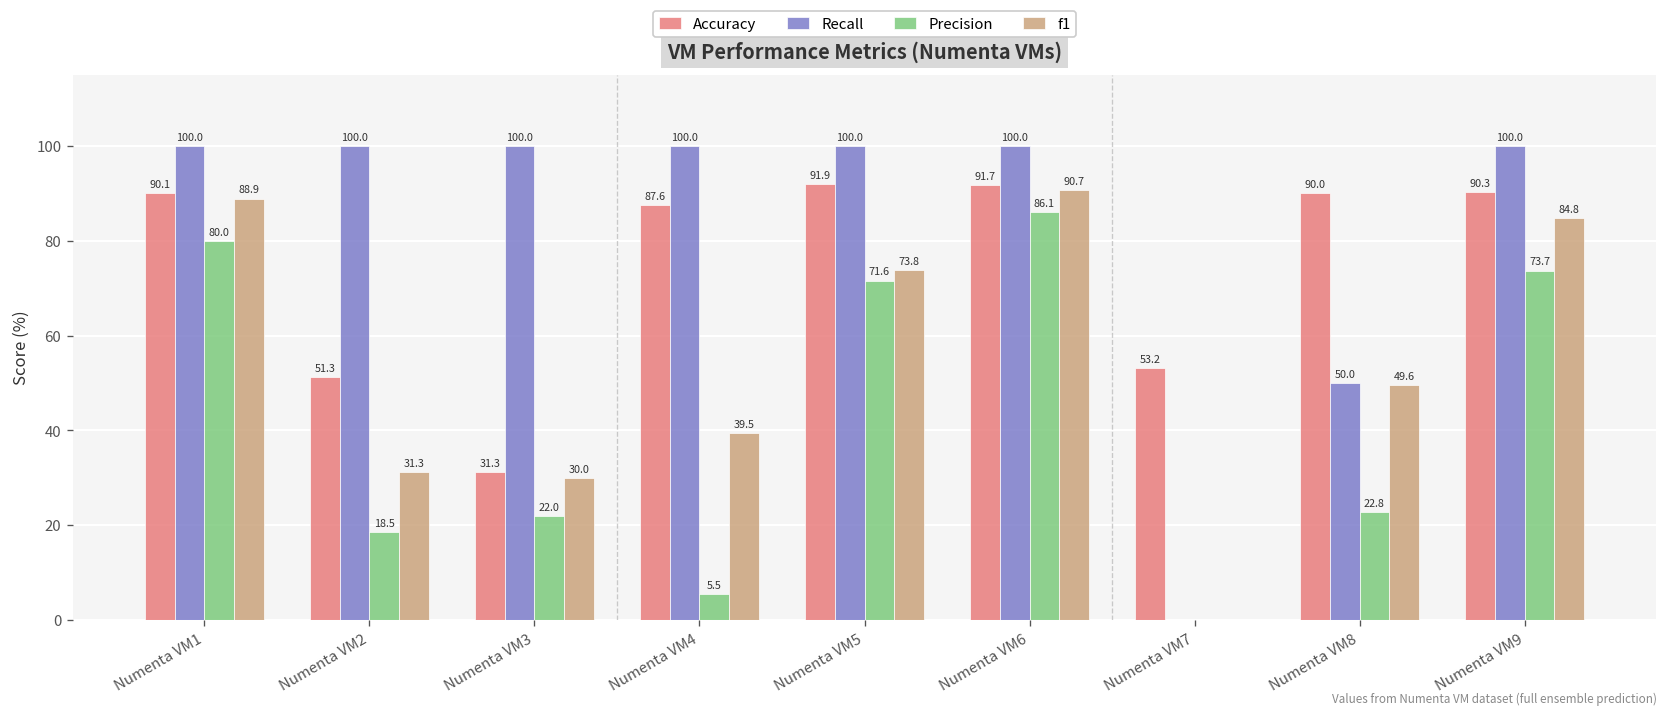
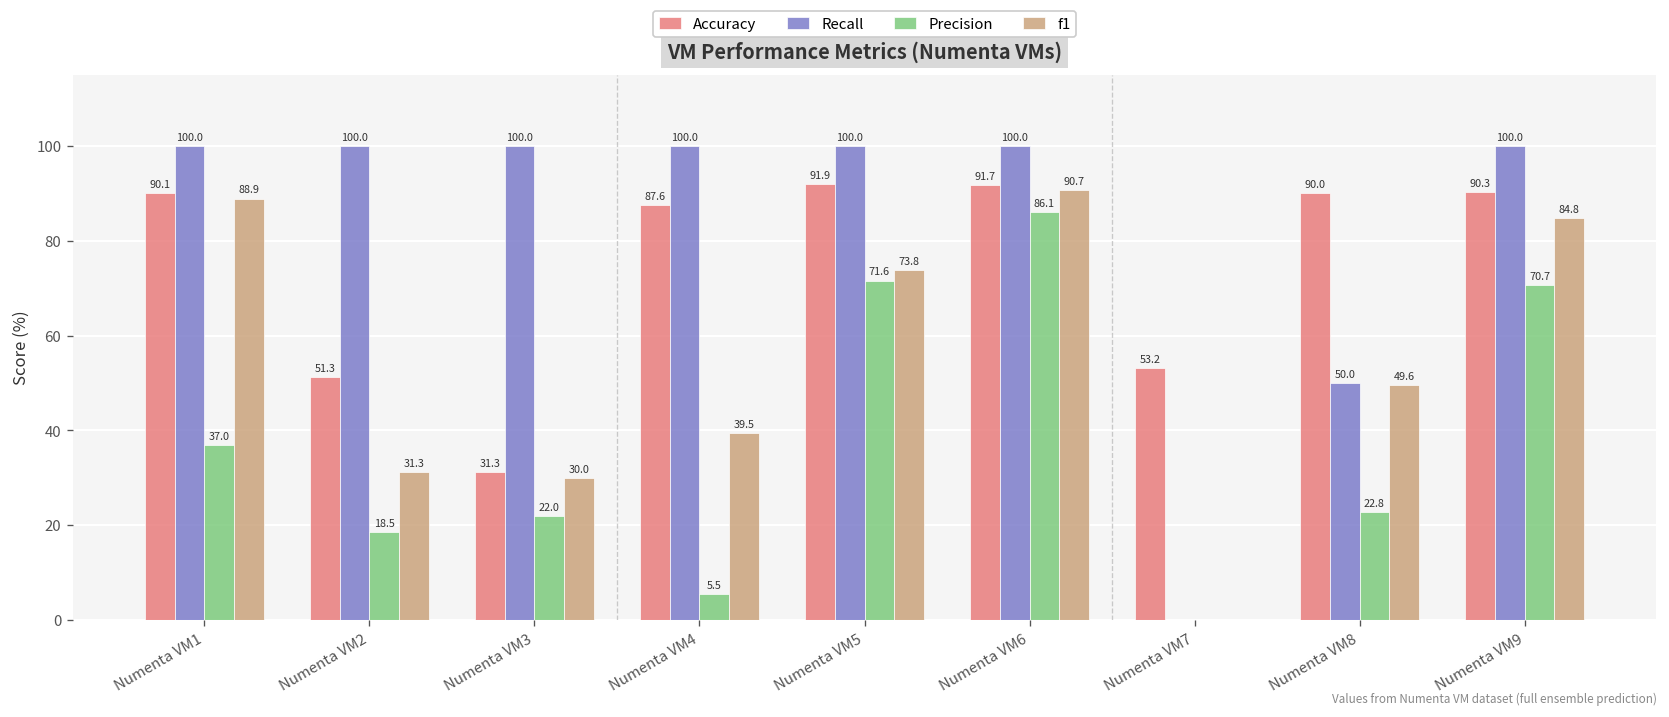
Precision, Numenta VM1: 80.0 -> 37.0
Precision, Numenta VM9: 73.7 -> 70.7
